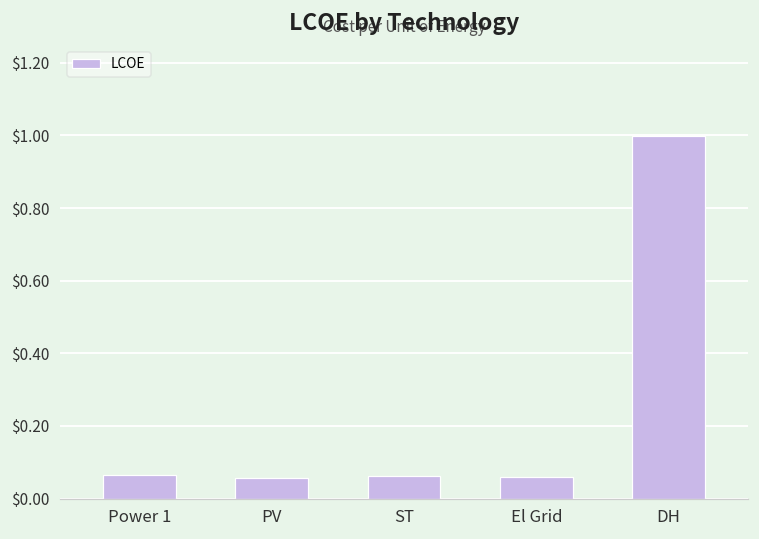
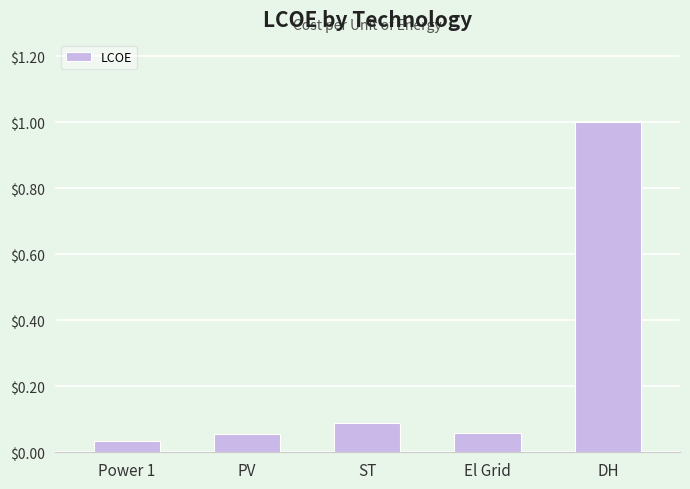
Power 1: $0.07 -> $0.03
ST: $0.06 -> $0.09
